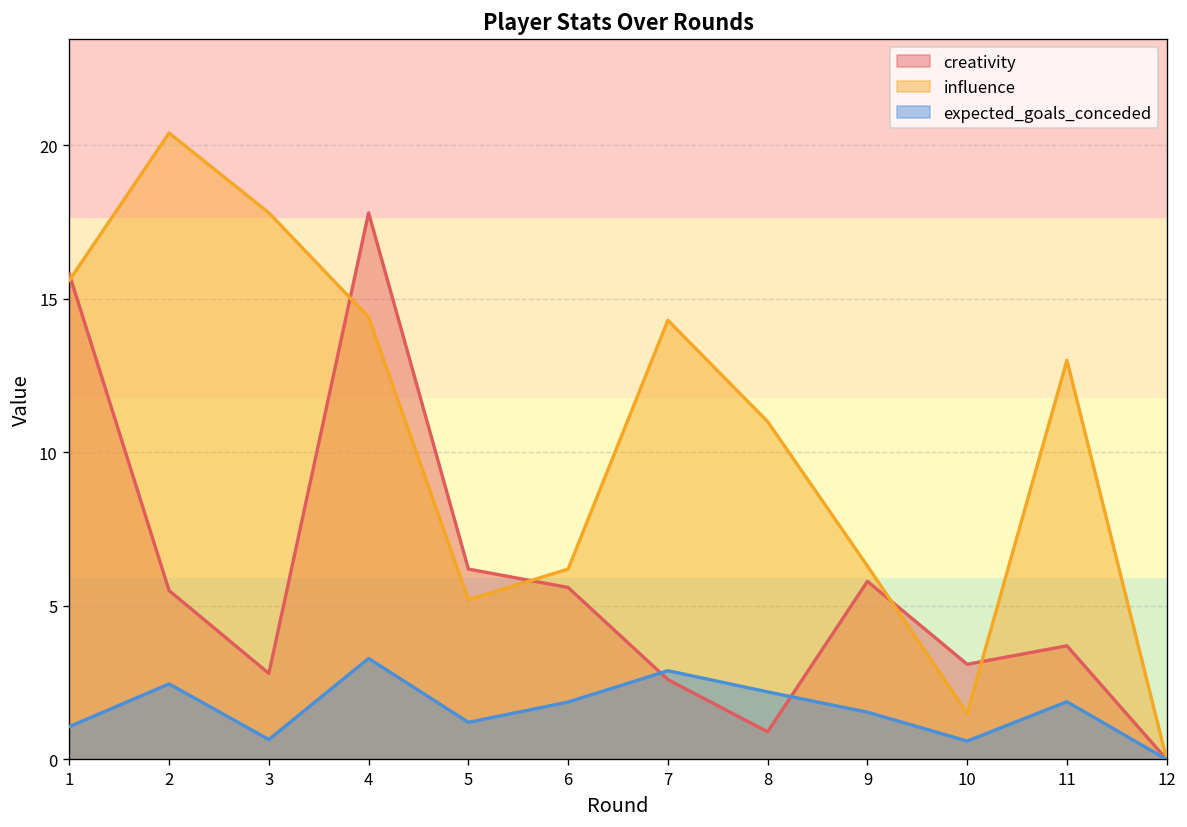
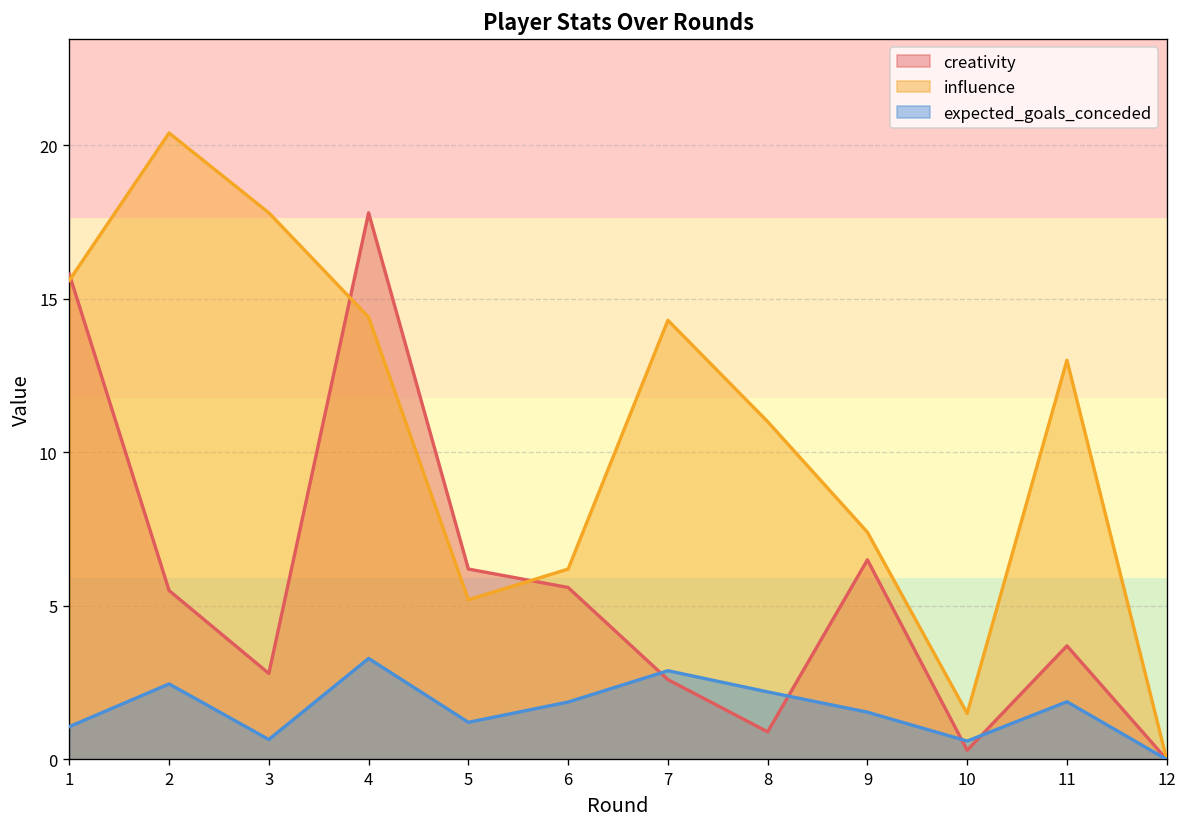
creativity, 9: 5.8 -> 6.5
influence, 9: 6.3 -> 7.4
creativity, 10: 3.1 -> 0.3
